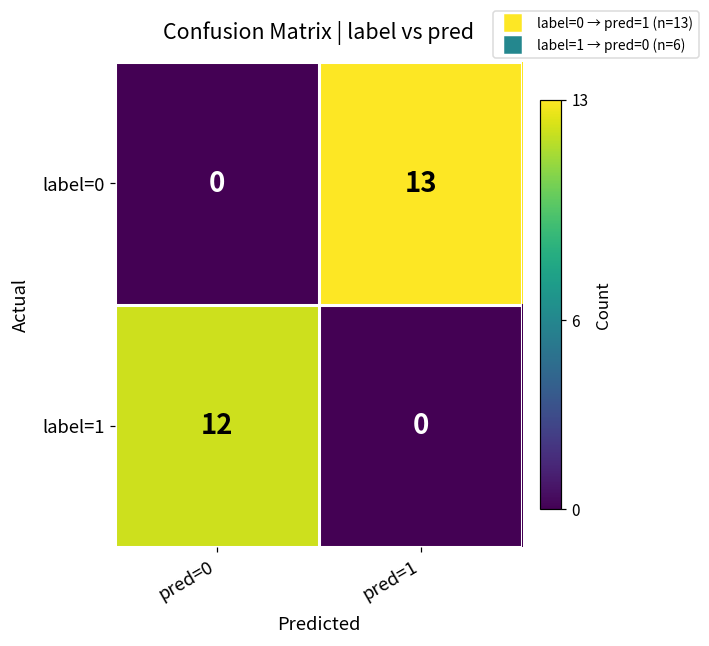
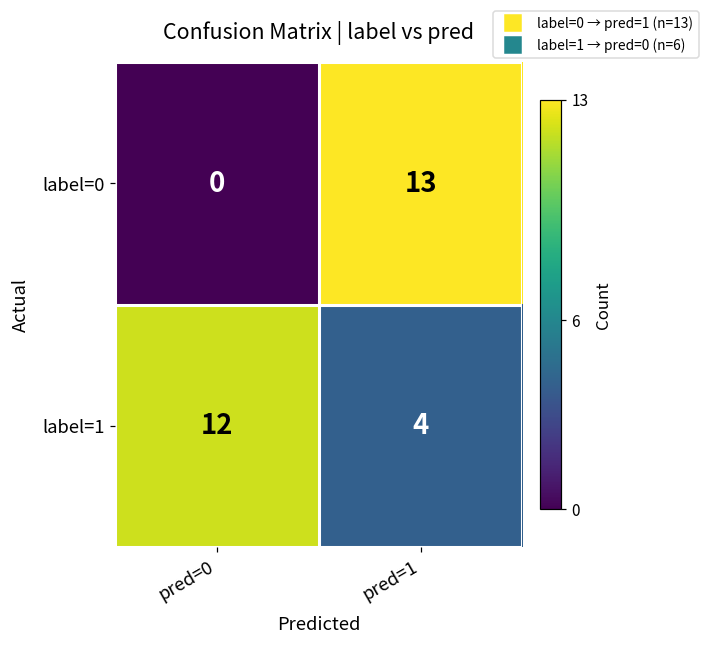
label=1, pred=1: 0 -> 4
